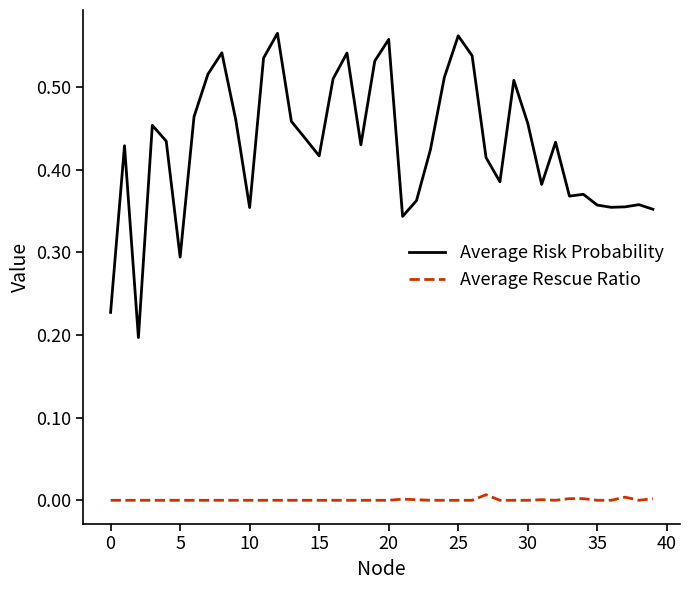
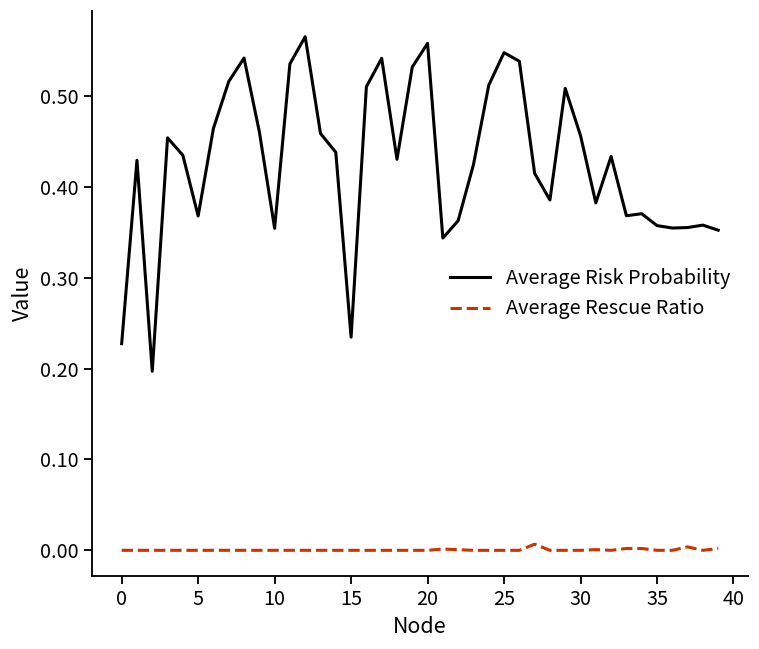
Average Risk Probability, 5: 0.29 -> 0.37
Average Risk Probability, 15: 0.42 -> 0.23
Average Risk Probability, 25: 0.56 -> 0.55
